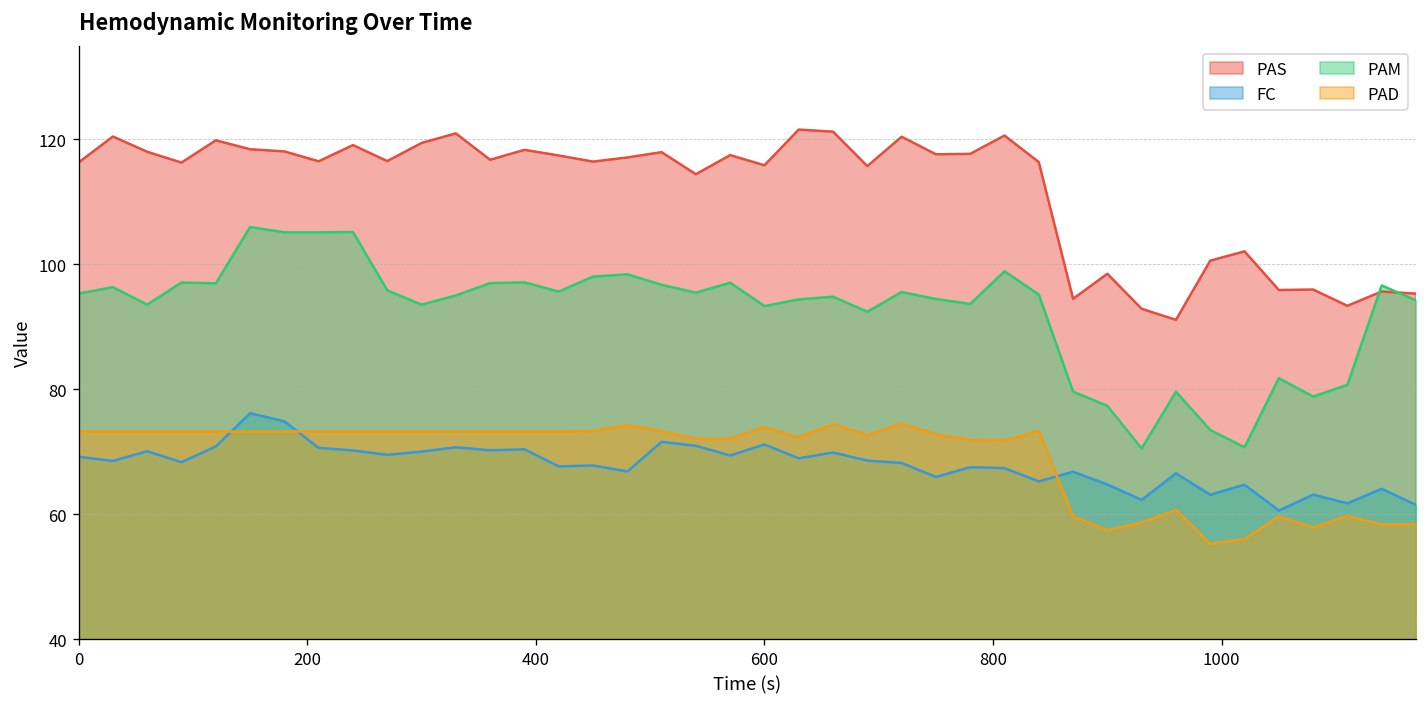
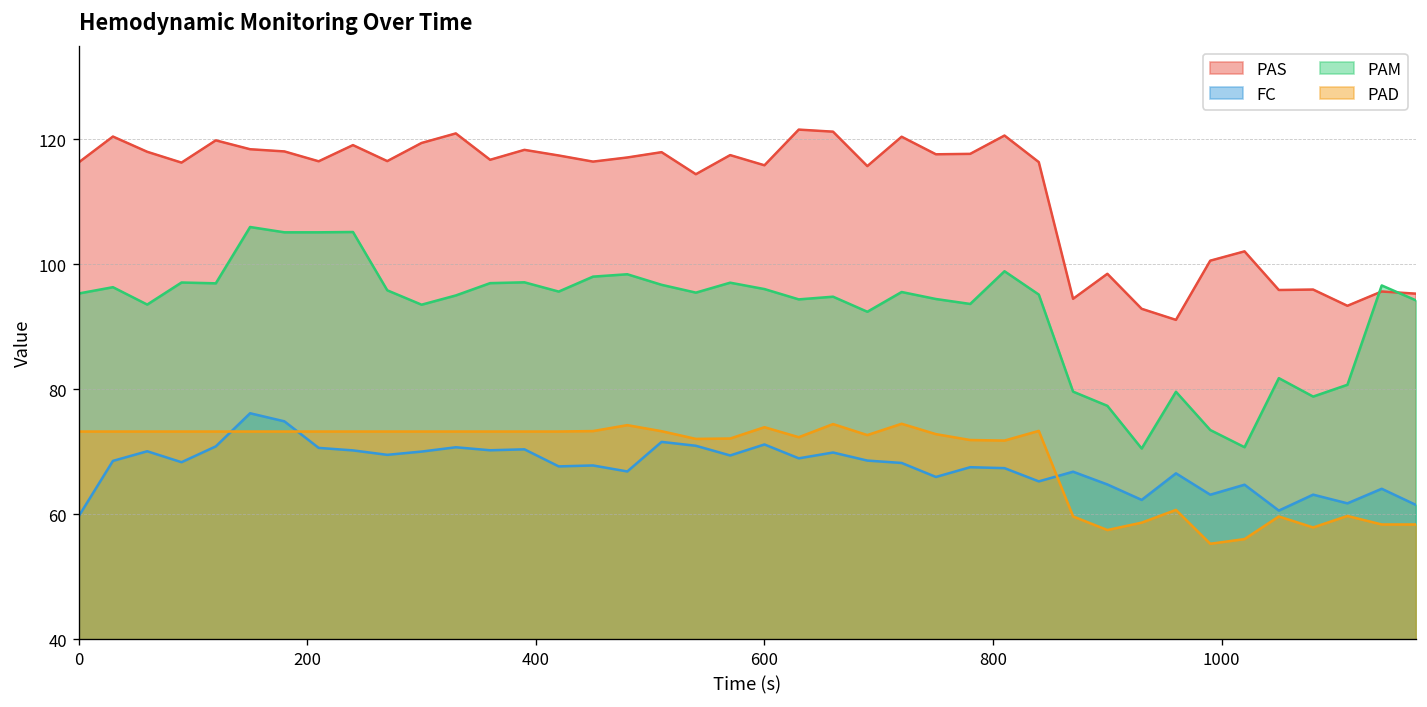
FC, 0: 69 -> 60
PAM, 600: 93 -> 96
